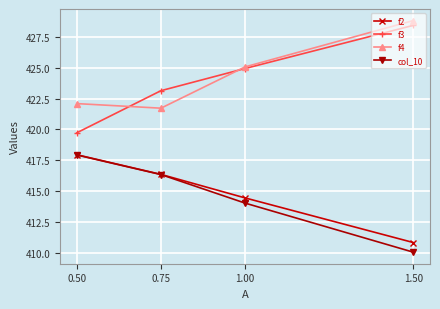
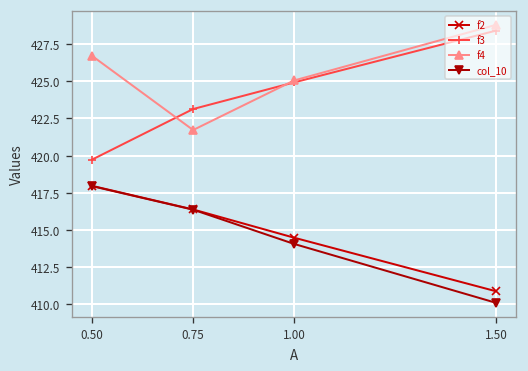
f4, 0.50: 422.1 -> 426.7
